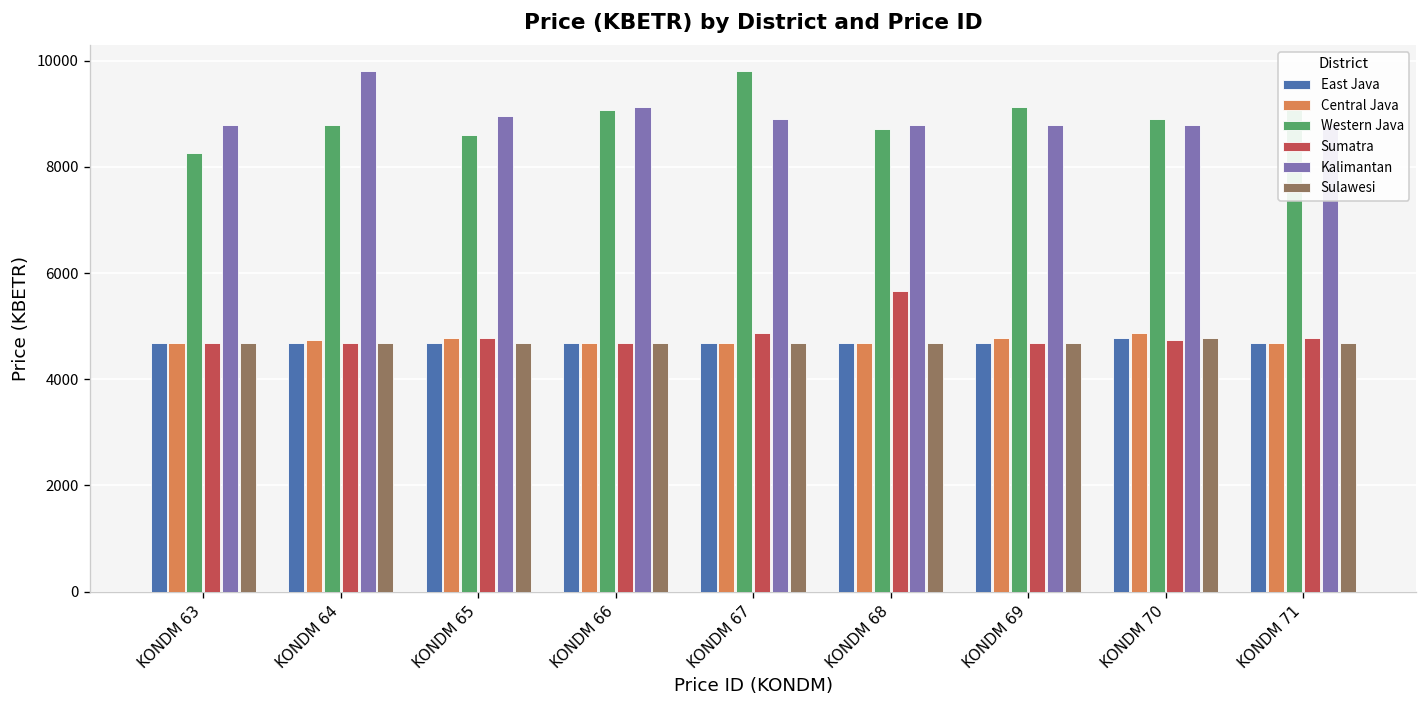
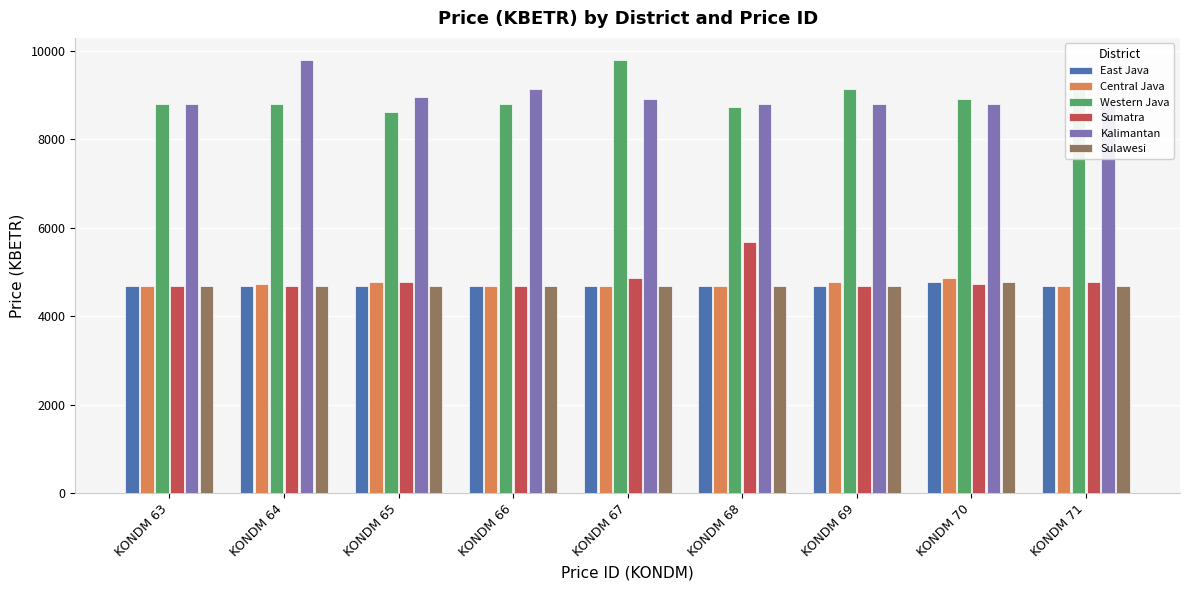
Western Java, KONDM 63: 8300 -> 8800
Western Java, KONDM 66: 9100 -> 8800
